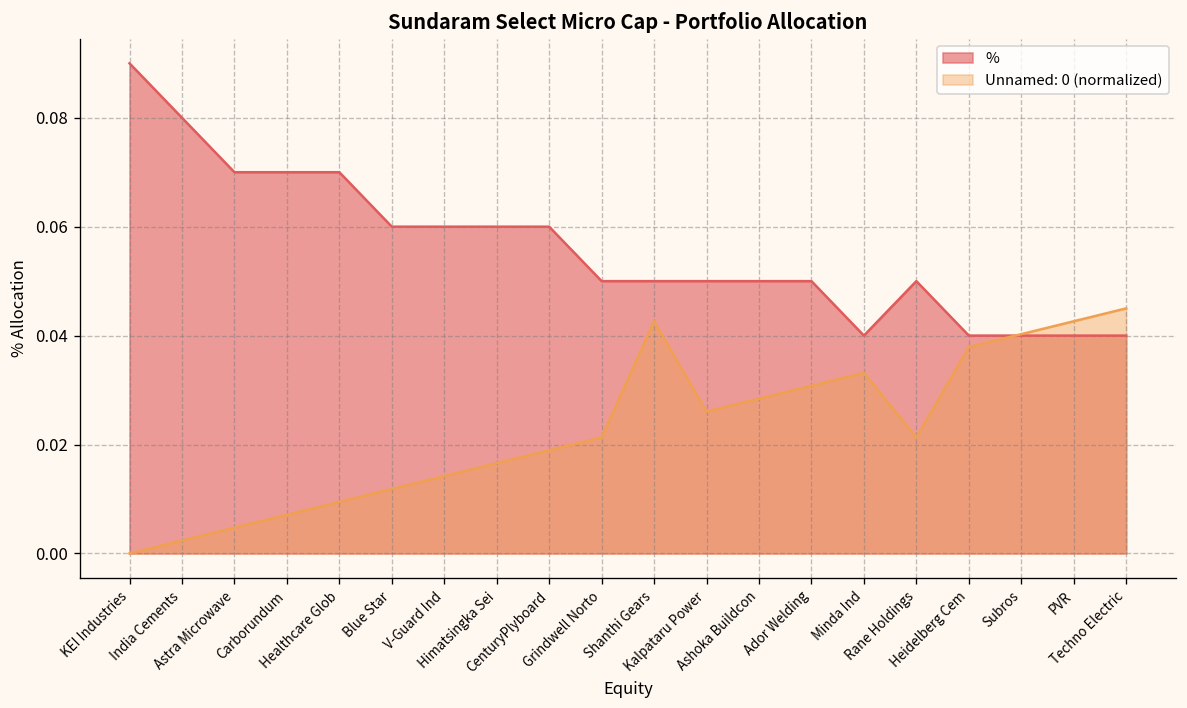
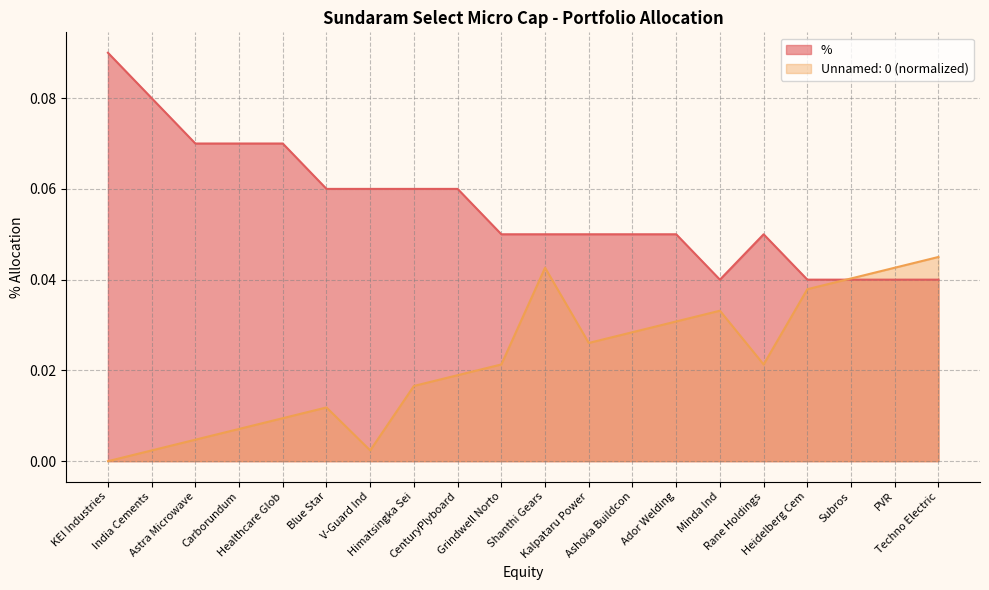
Unnamed: 0 (normalized), V-Guard Ind: 0.014 -> 0.002
